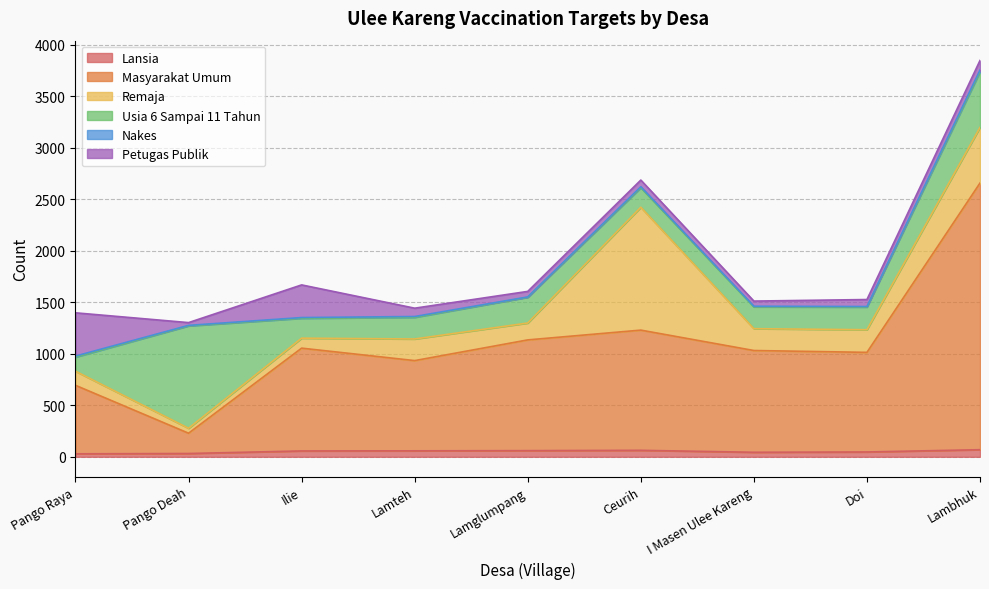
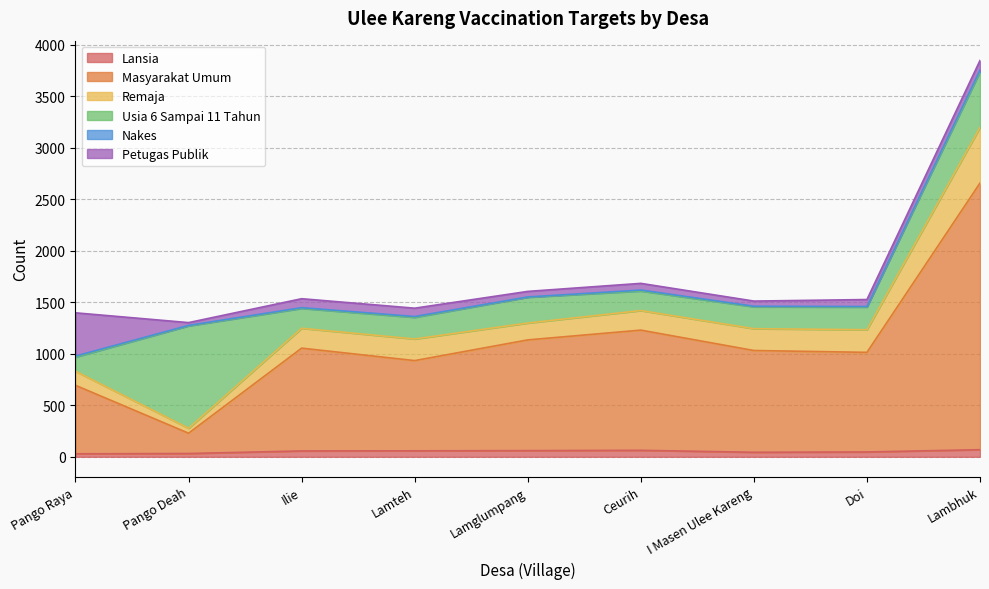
Remaja, Ilie: 100 -> 190
Petugas Publik, Ilie: 320 -> 90
Remaja, Ceurih: 1190 -> 190
